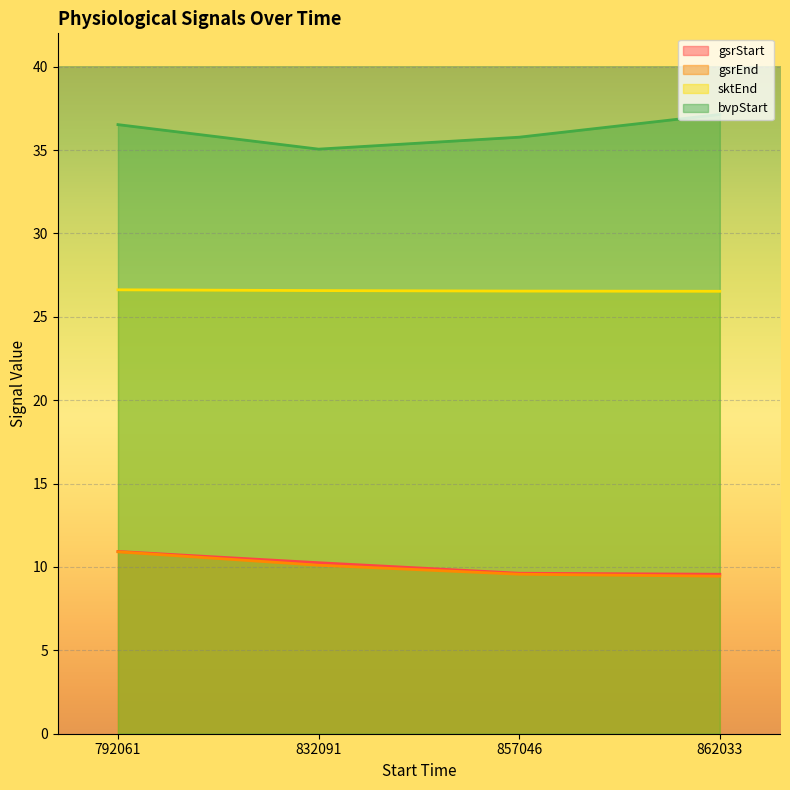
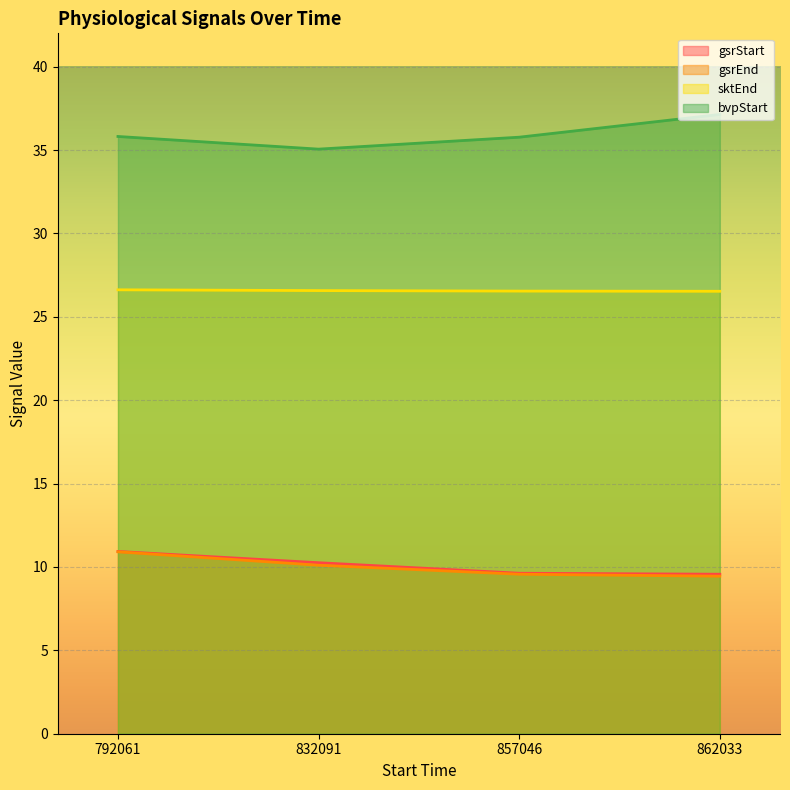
bvpStart, 792061: 36.5 -> 35.8
